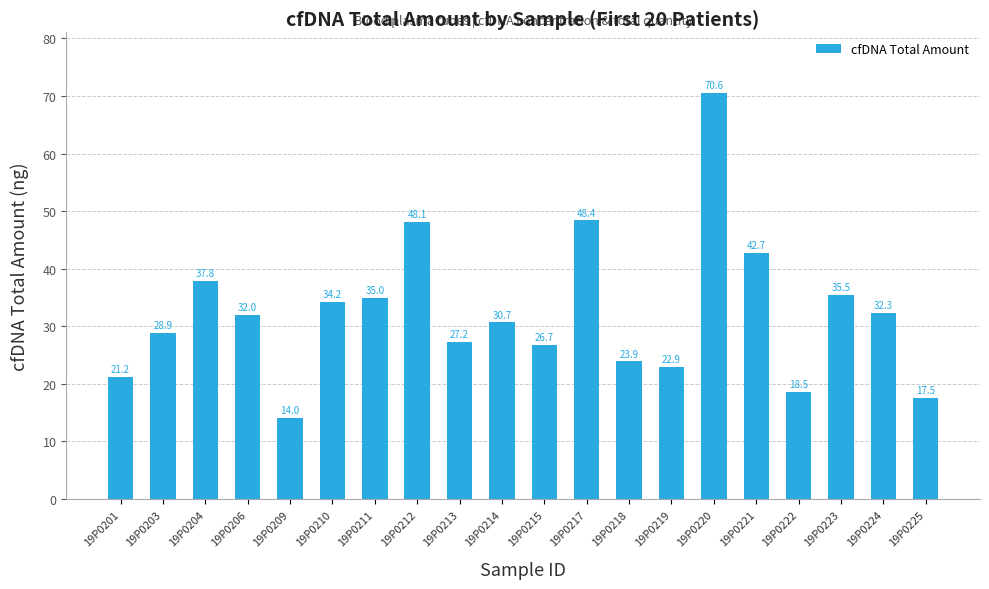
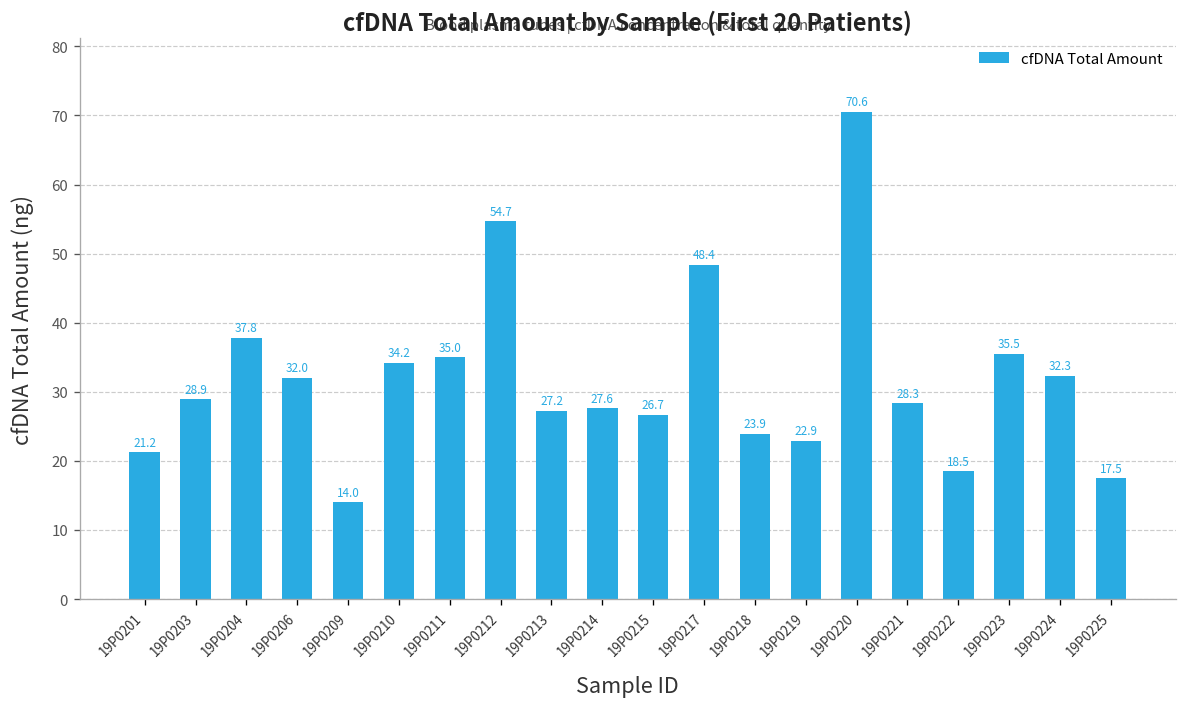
19P0212: 48.1 -> 54.7
19P0214: 30.7 -> 27.6
19P0221: 42.7 -> 28.3
